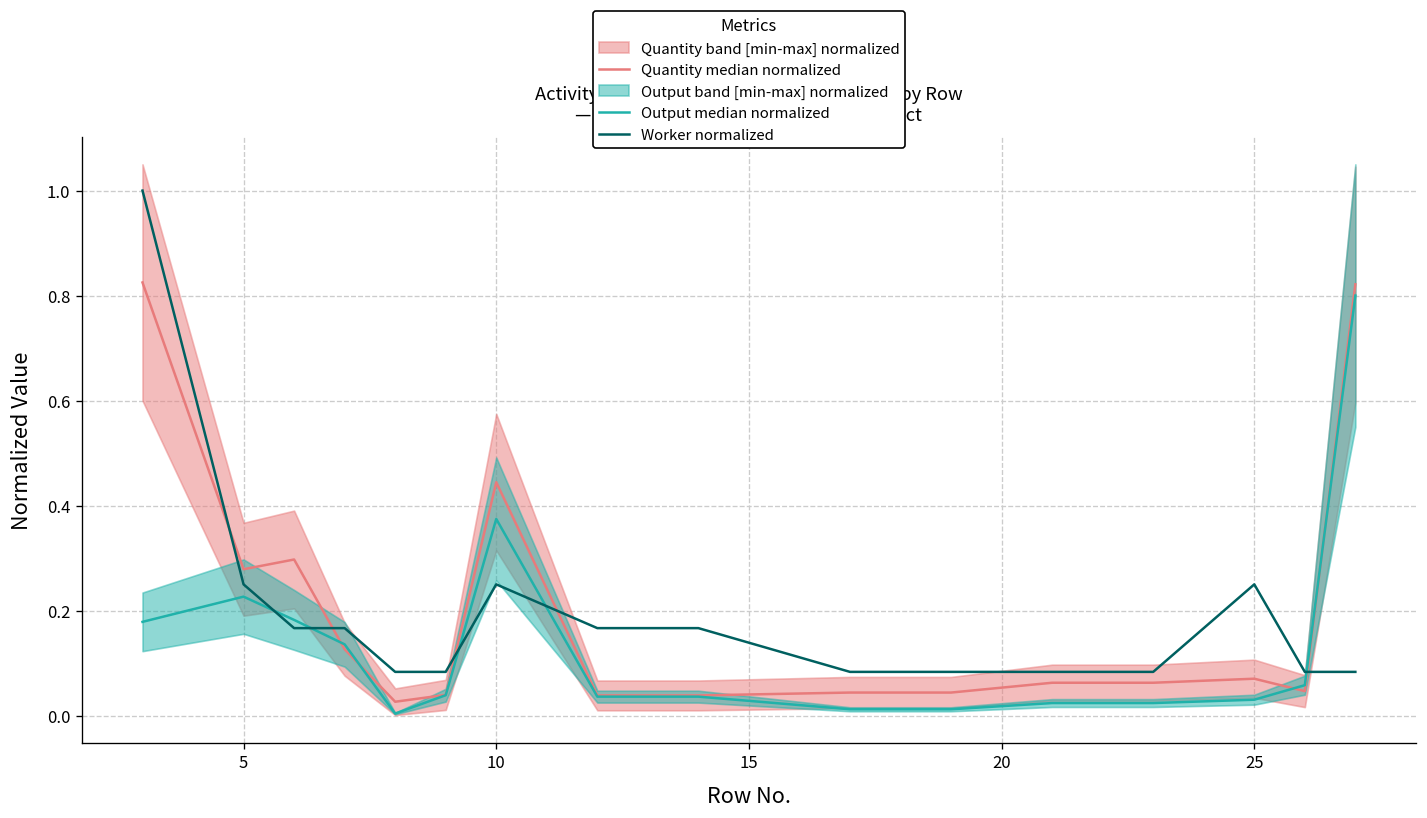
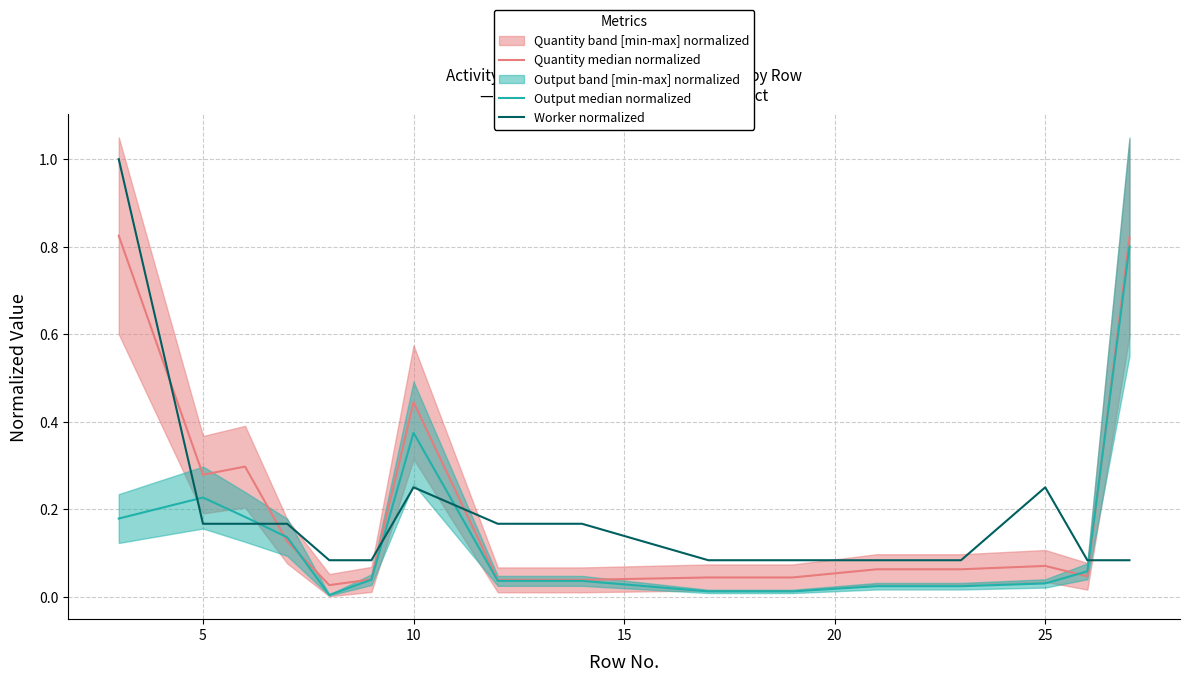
Worker normalized, 5: 0.25 -> 0.17
